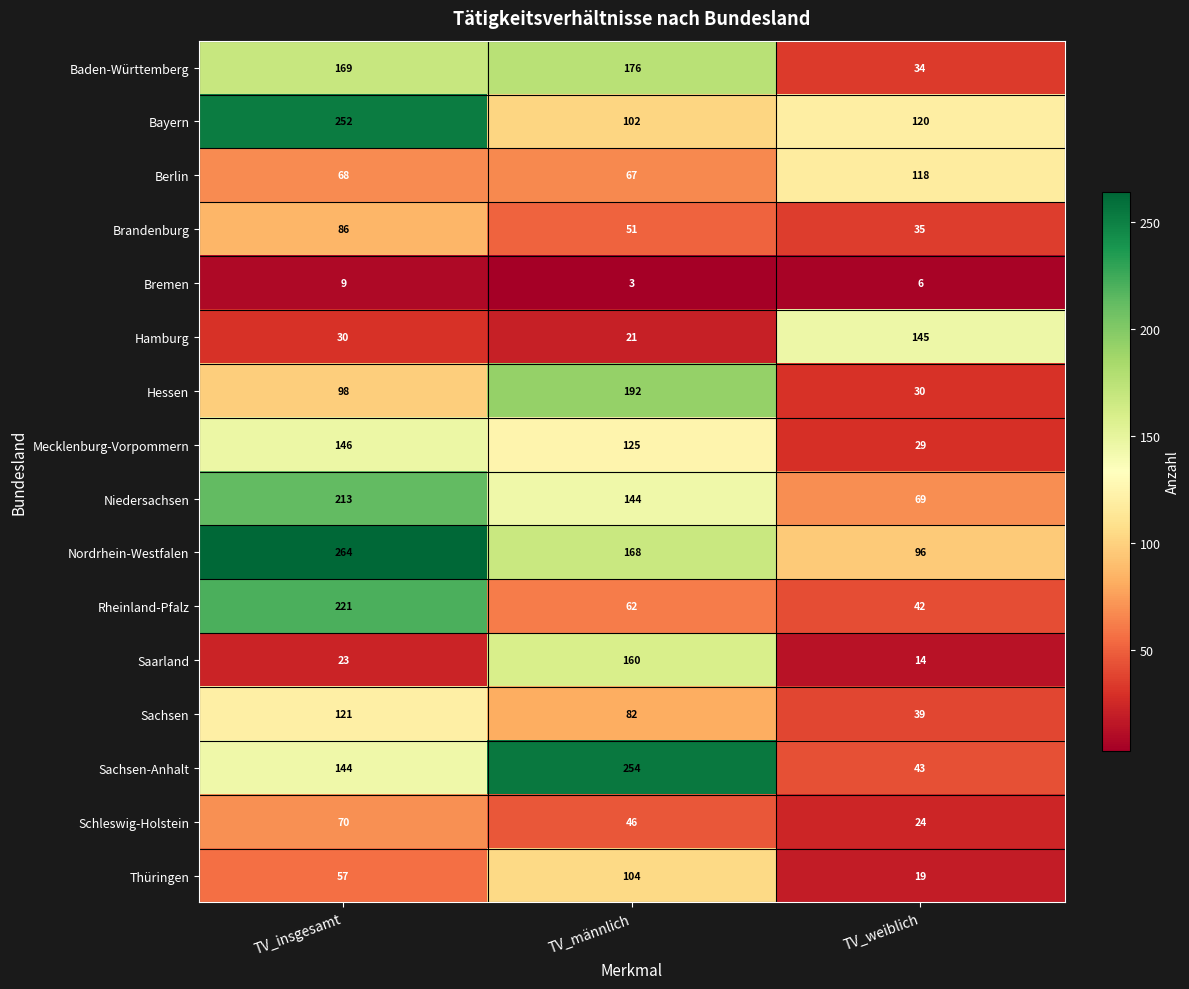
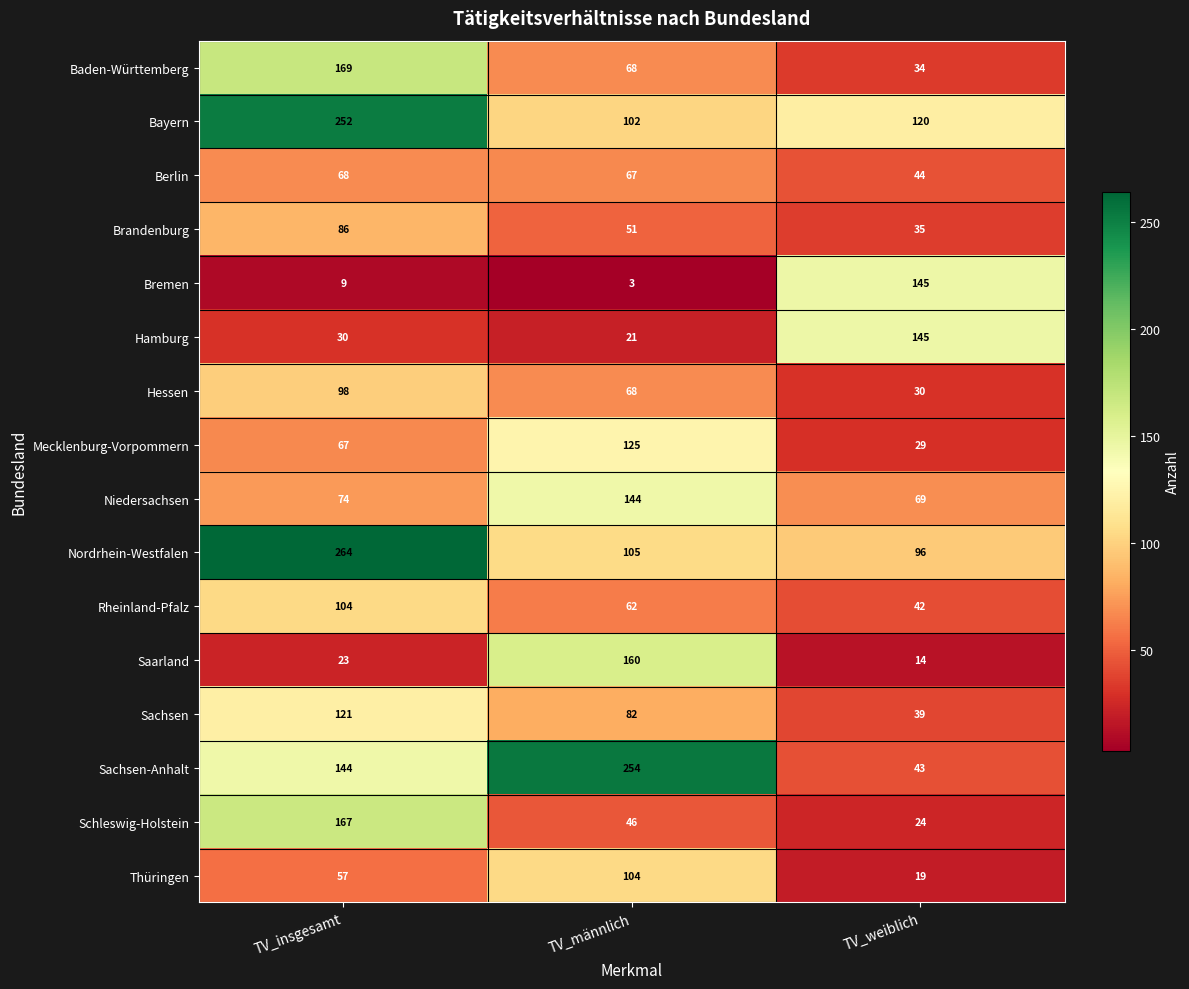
Baden-Württemberg, TV_männlich: 176 -> 68
Berlin, TV_weiblich: 118 -> 44
Bremen, TV_weiblich: 6 -> 145
Hessen, TV_männlich: 192 -> 68
Mecklenburg-Vorpommern, TV_insgesamt: 146 -> 67
Niedersachsen, TV_insgesamt: 213 -> 74
Nordrhein-Westfalen, TV_männlich: 168 -> 105
Rheinland-Pfalz, TV_insgesamt: 221 -> 104
Schleswig-Holstein, TV_insgesamt: 70 -> 167
